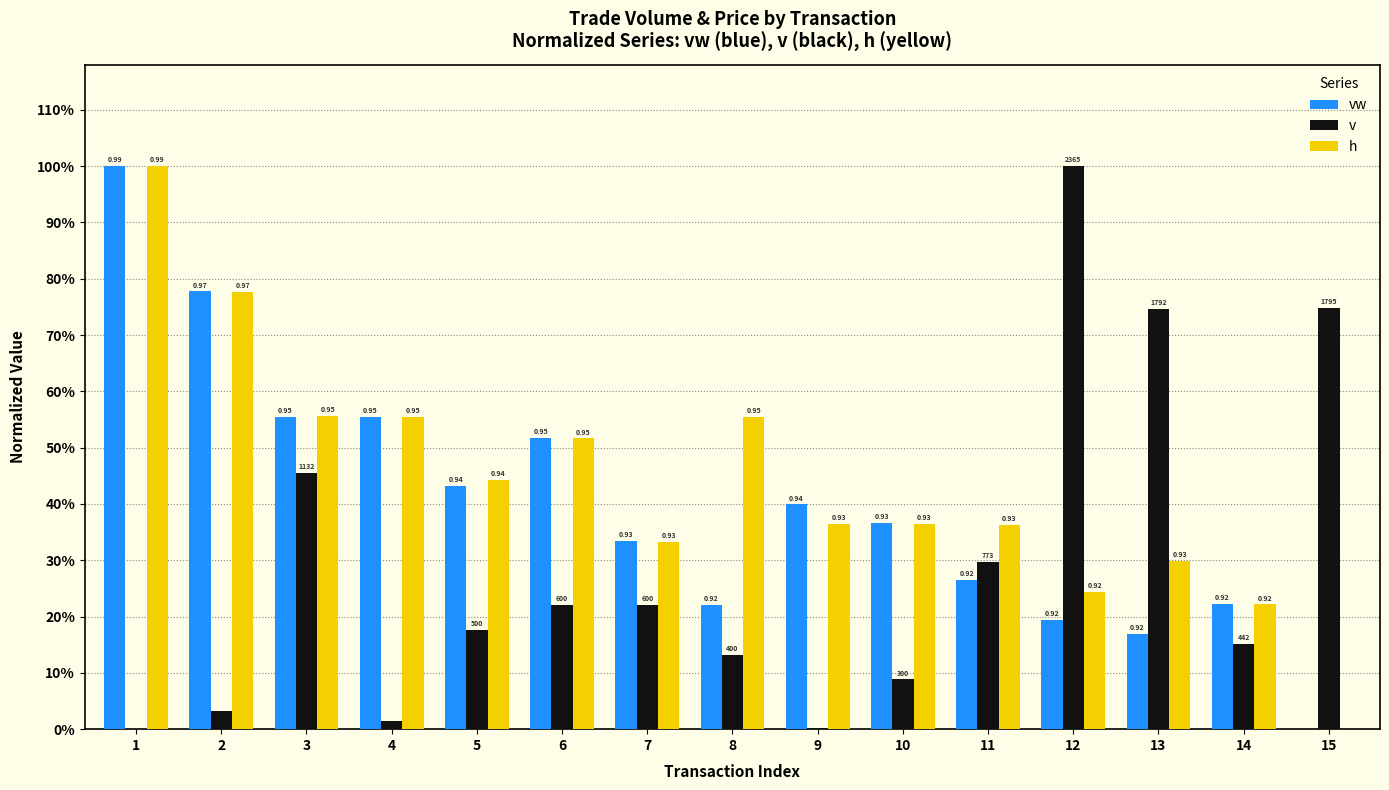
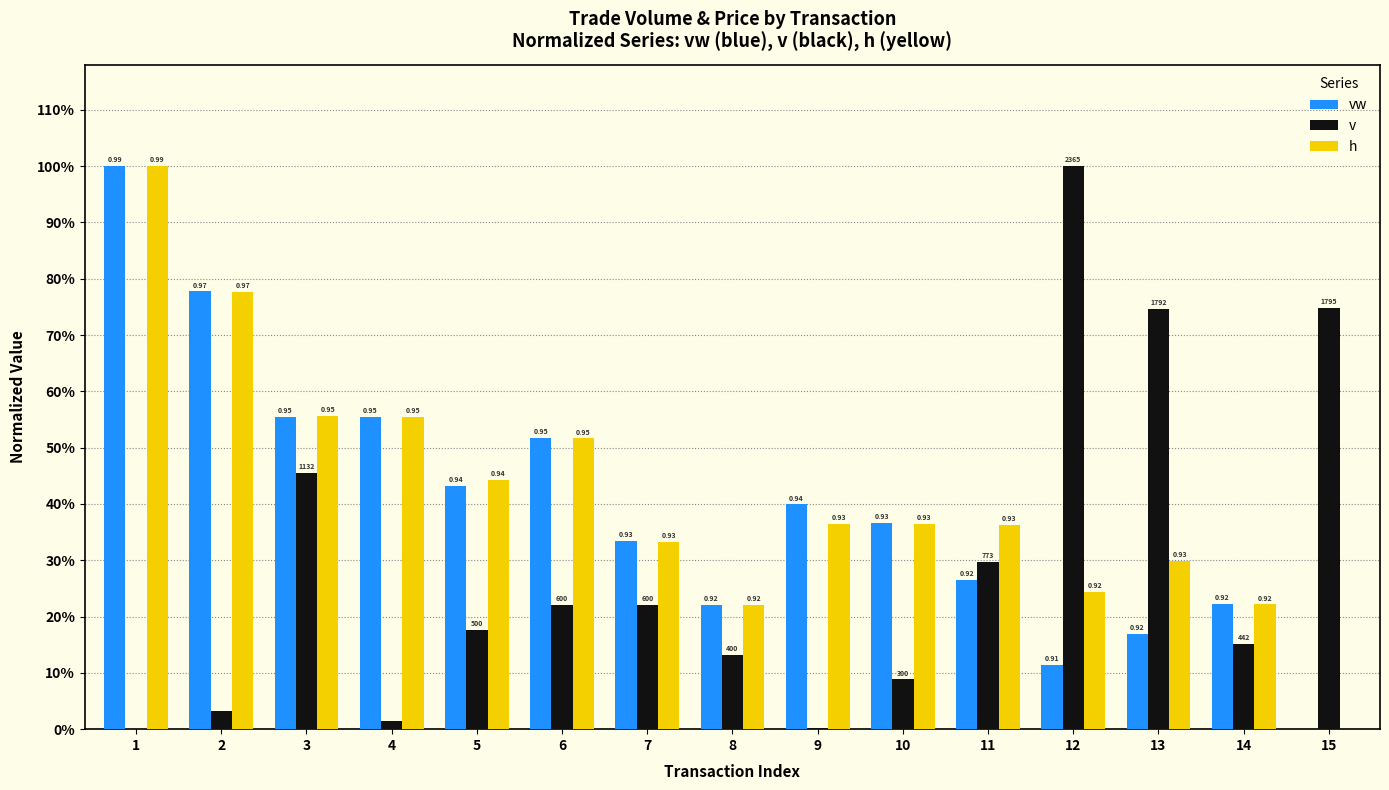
h, 8: 0.95 -> 0.92
vw, 12: 0.92 -> 0.91
